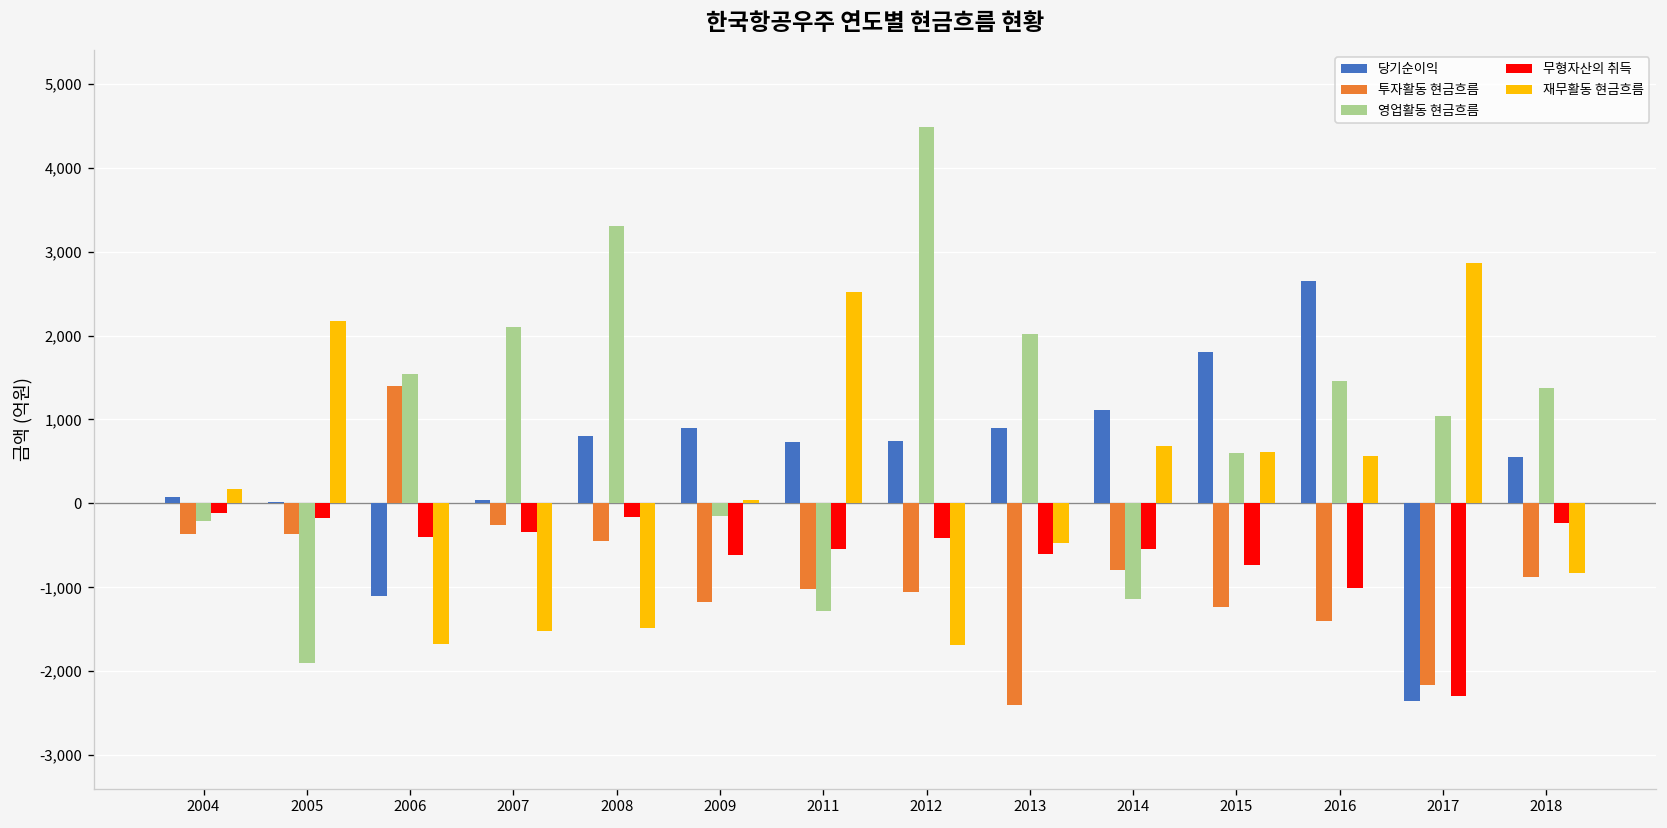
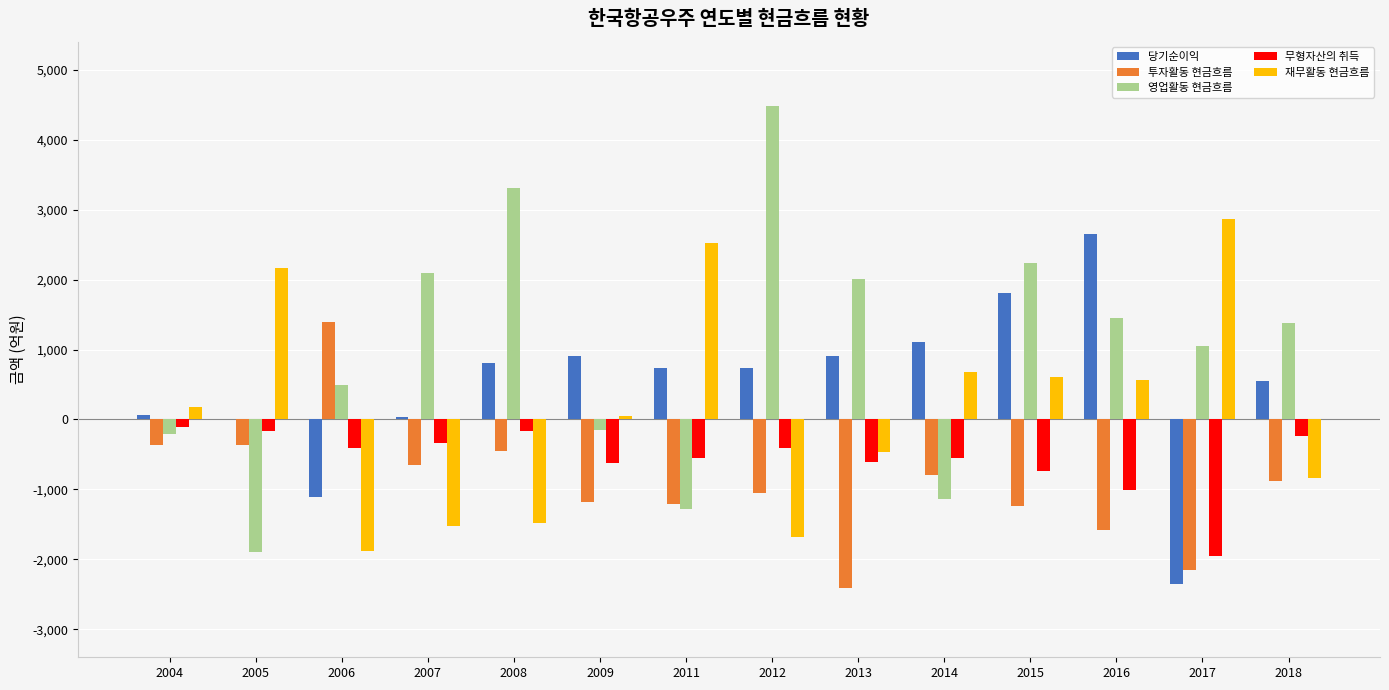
영업활동 현금흐름, 2006: 1,500 -> 500
재무활동 현금흐름, 2006: -1,700 -> -1,900
투자활동 현금흐름, 2007: -300 -> -600
투자활동 현금흐름, 2011: -1,000 -> -1,200
영업활동 현금흐름, 2015: 600 -> 2,200
투자활동 현금흐름, 2016: -1,400 -> -1,600
무형자산의 취득, 2017: -2,300 -> -2,000
